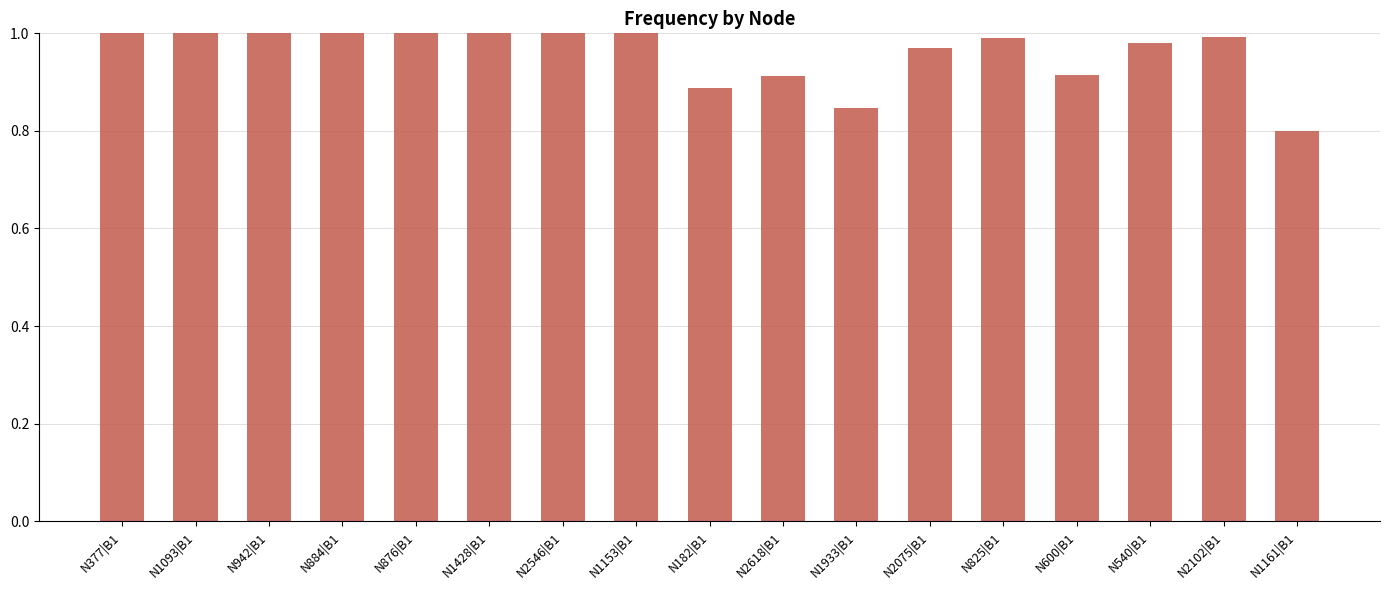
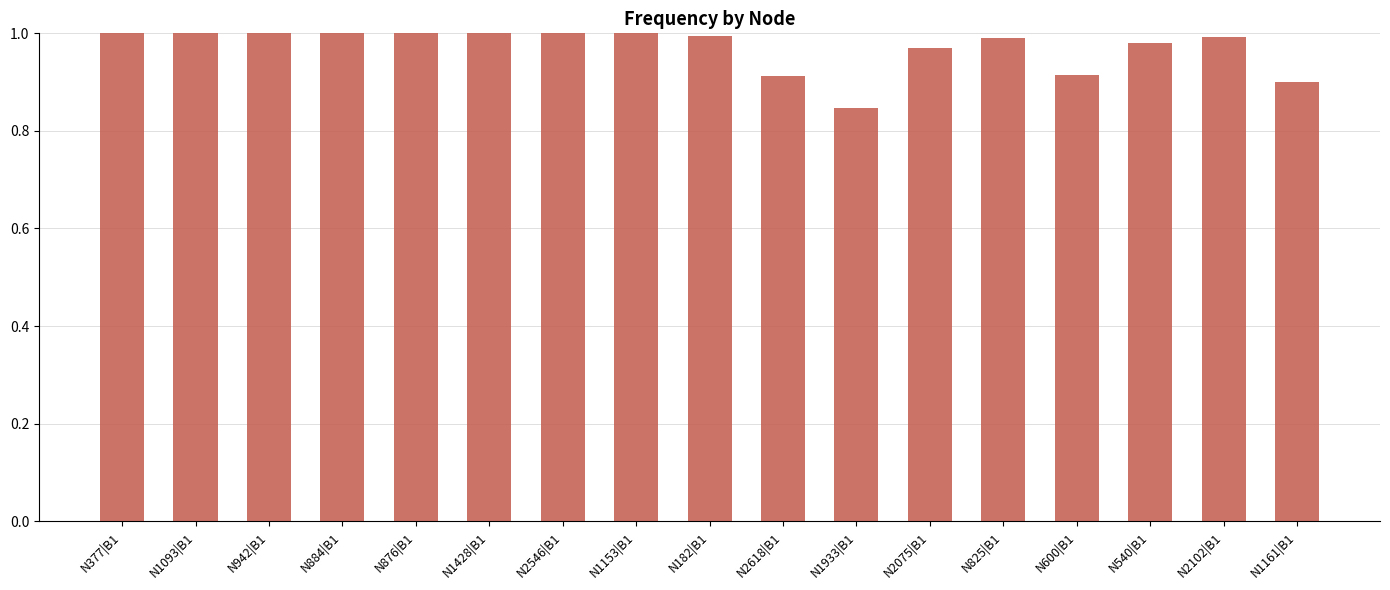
N182|B1: 0.89 -> 1.00
N1161|B1: 0.8 -> 0.9
